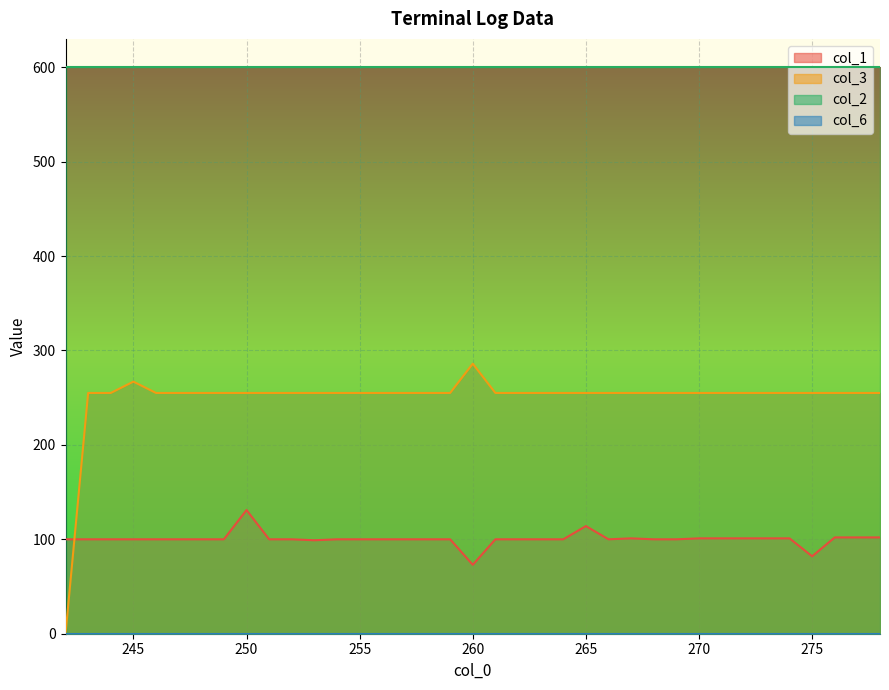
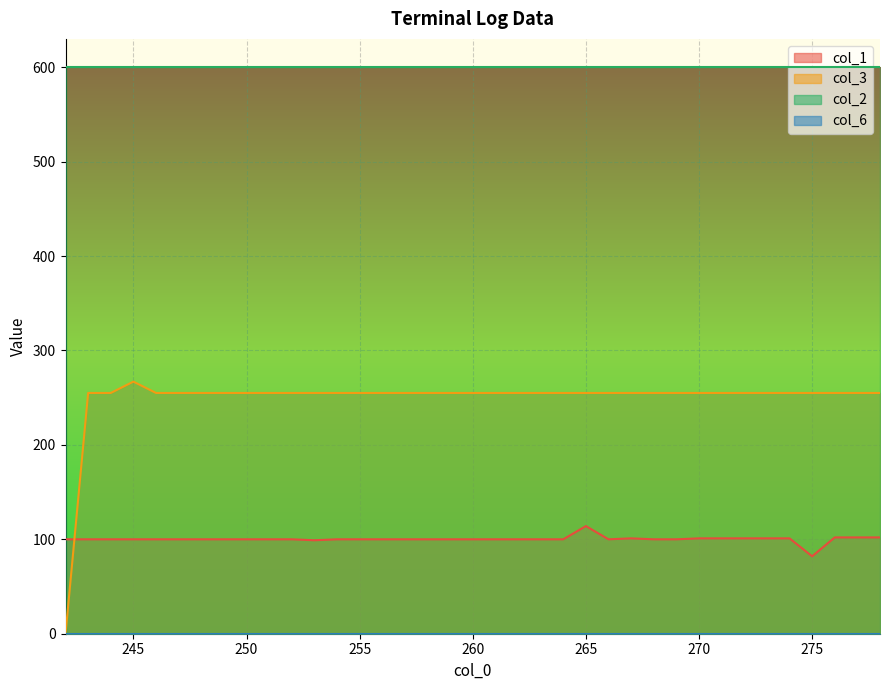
col_1, 250: 130 -> 100
col_1, 260: 70 -> 100
col_3, 260: 290 -> 260
